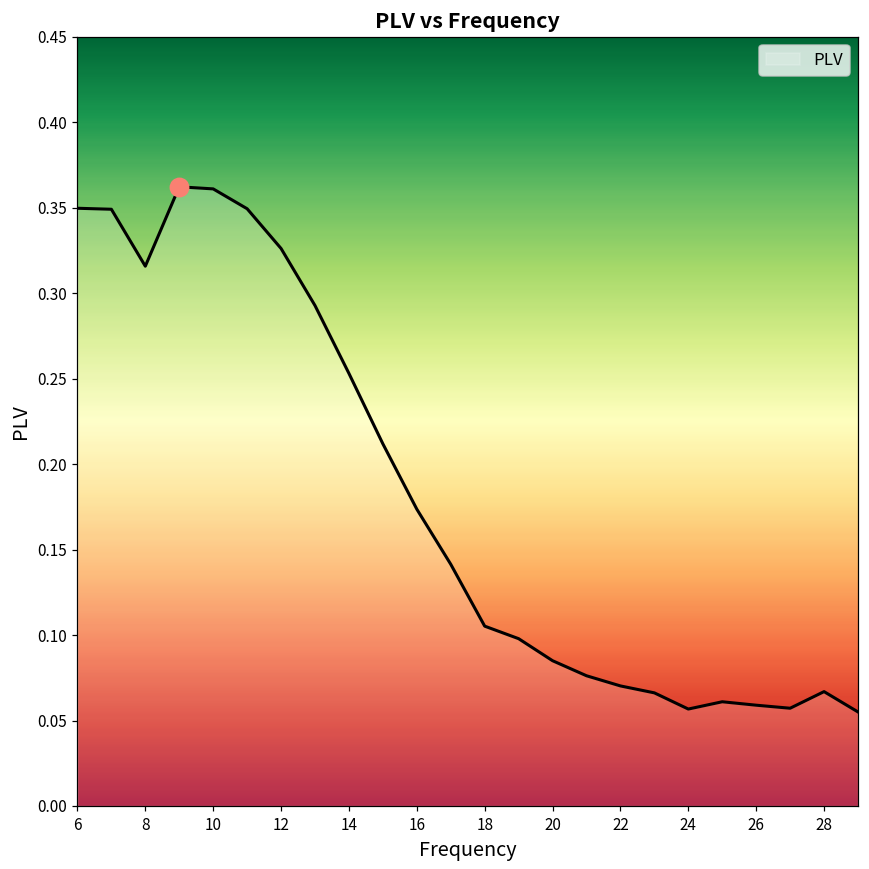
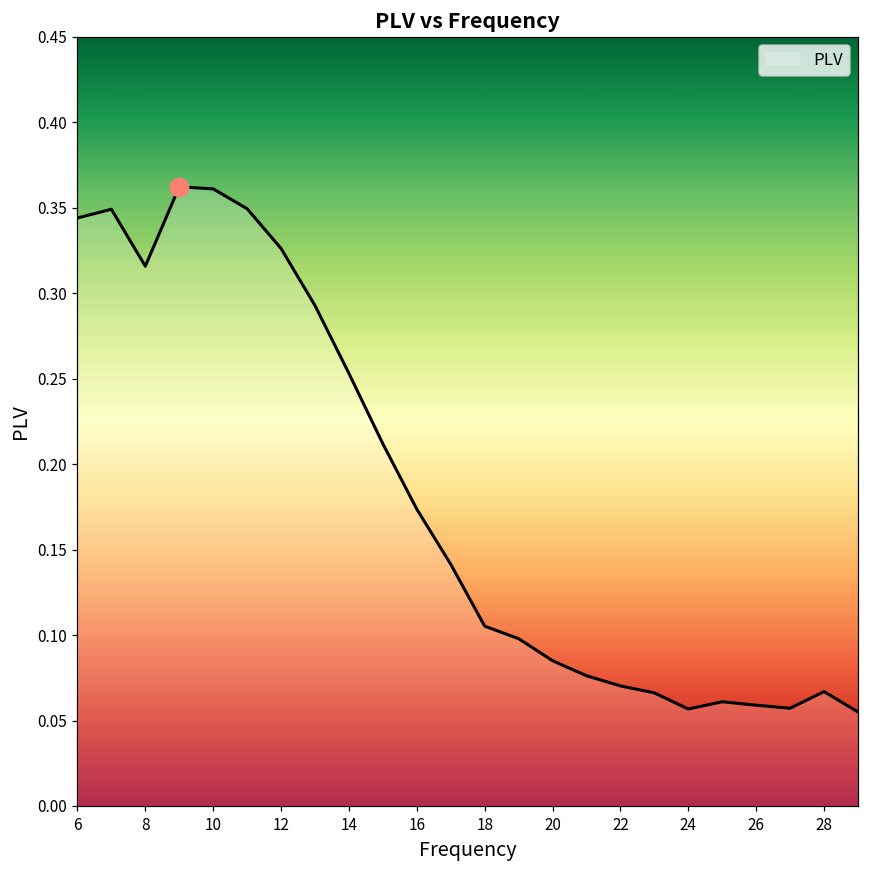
PLV, 6: 0.350 -> 0.344
